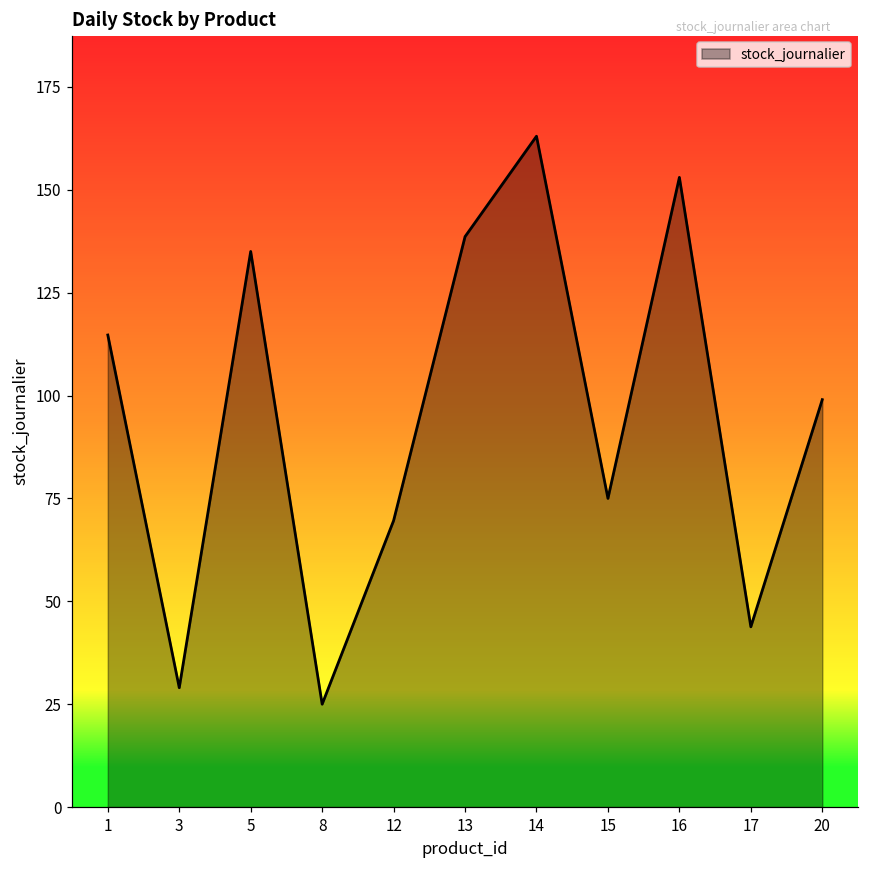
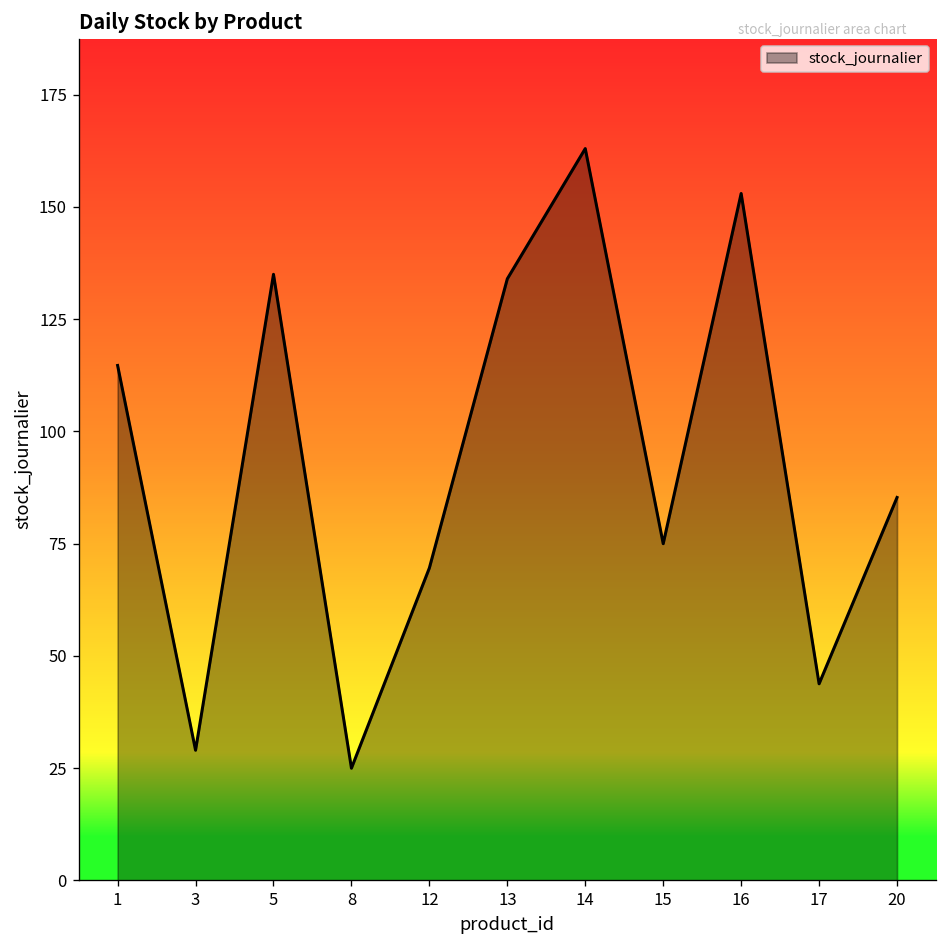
13: 139 -> 134
20: 99 -> 85
